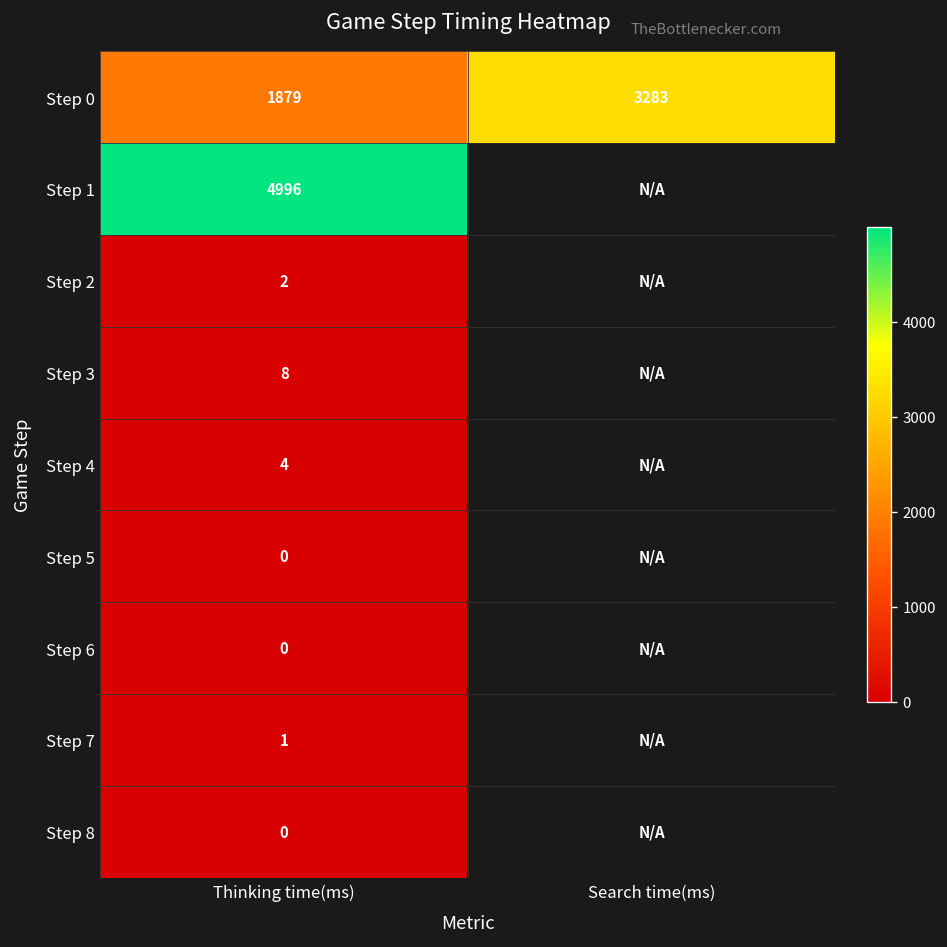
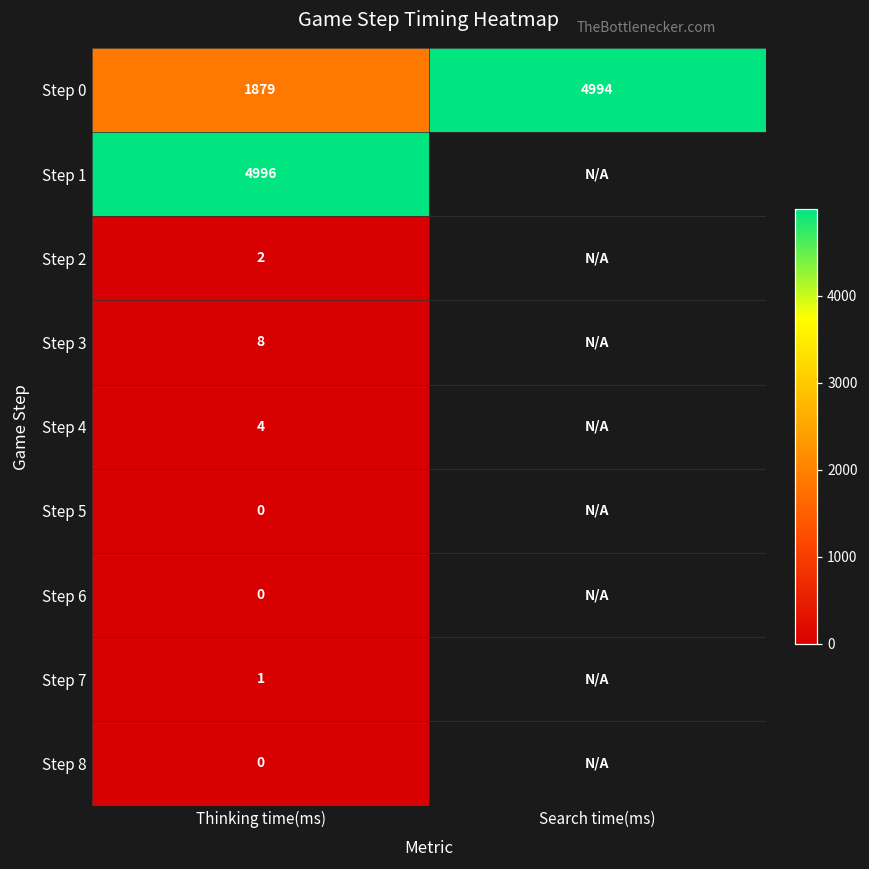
Step 0, Search time(ms): 3283 -> 4994
